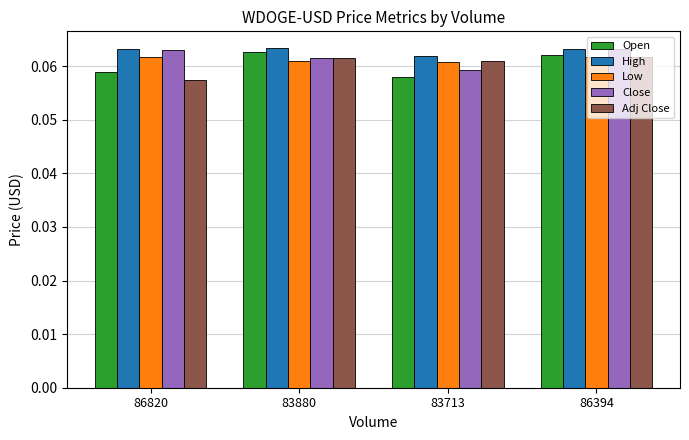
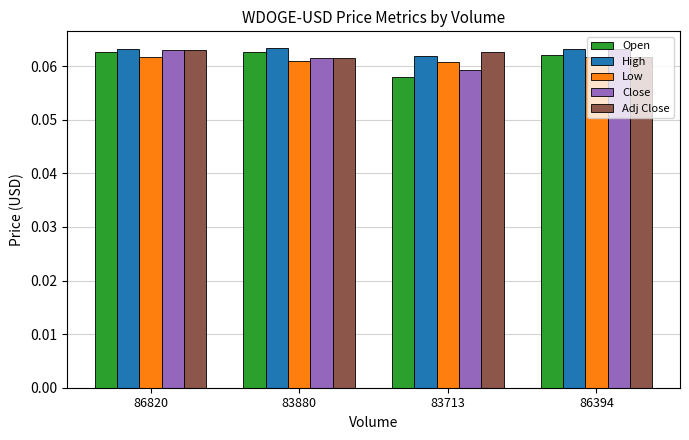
Open, 86820: 0.059 -> 0.063
Adj Close, 86820: 0.057 -> 0.063
Adj Close, 83713: 0.061 -> 0.063
